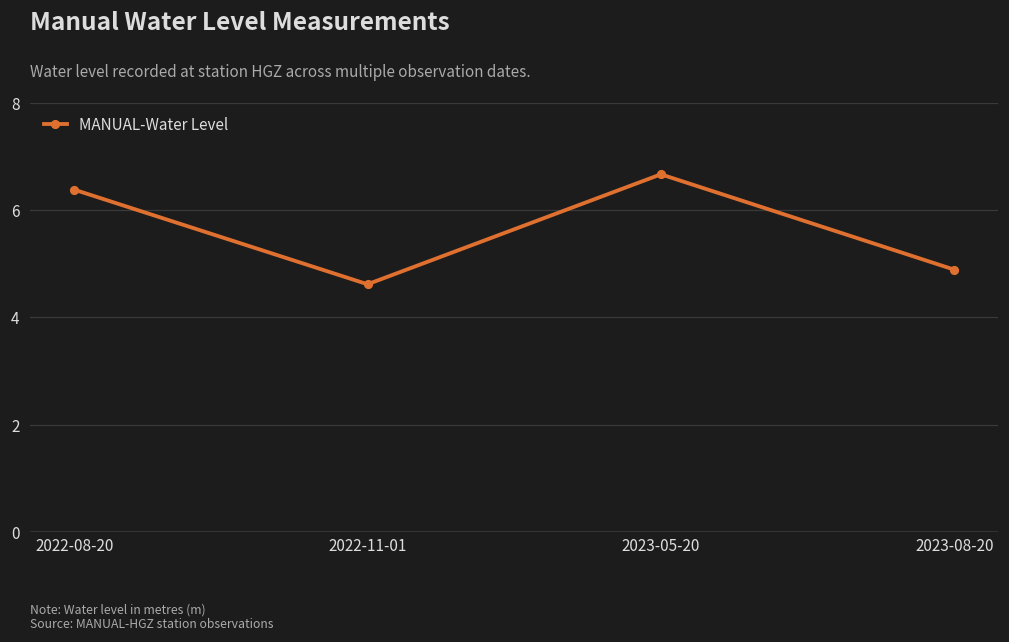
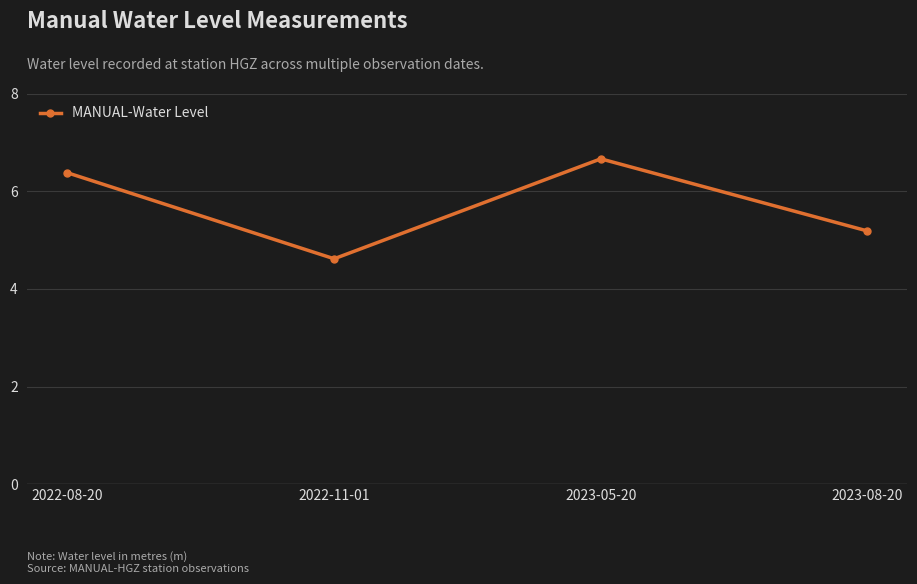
2023-08-20: 4.9 -> 5.2
